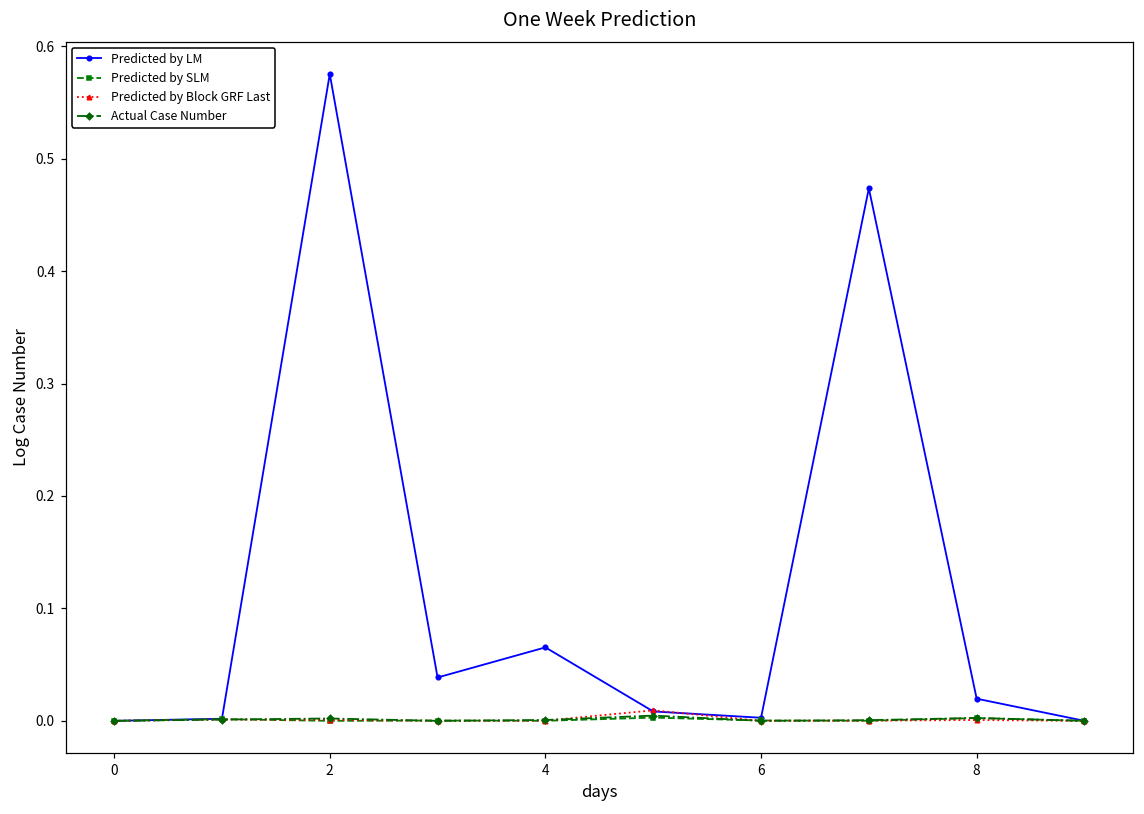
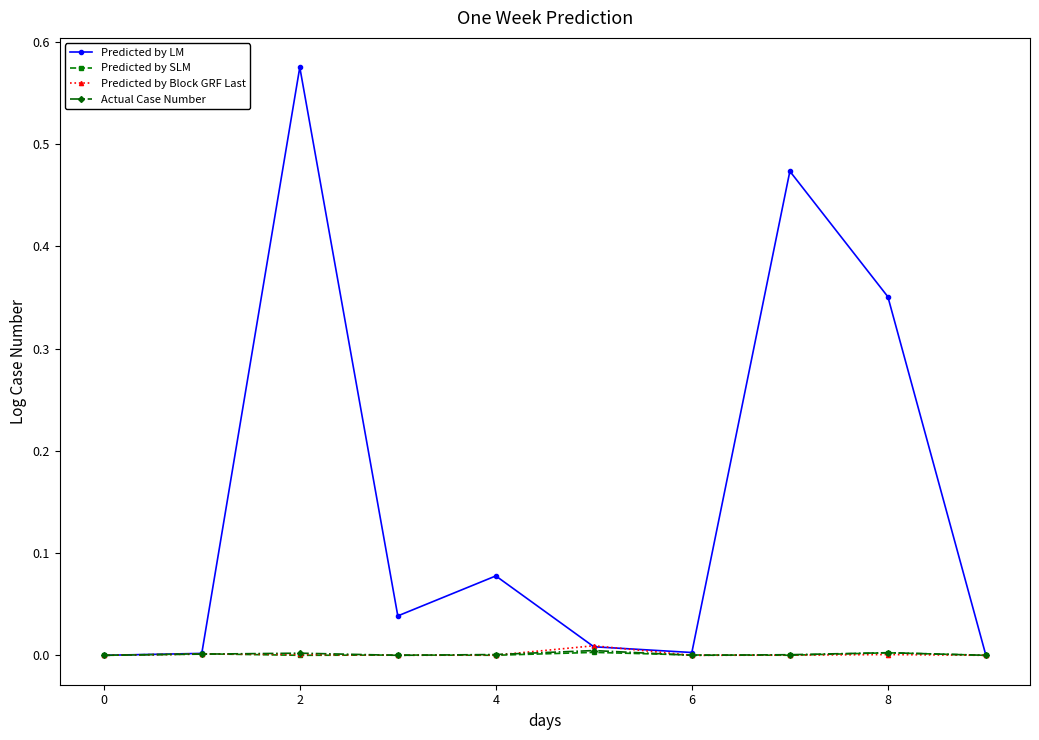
Predicted by LM, 4: 0.065 -> 0.078
Predicted by LM, 8: 0.020 -> 0.351
